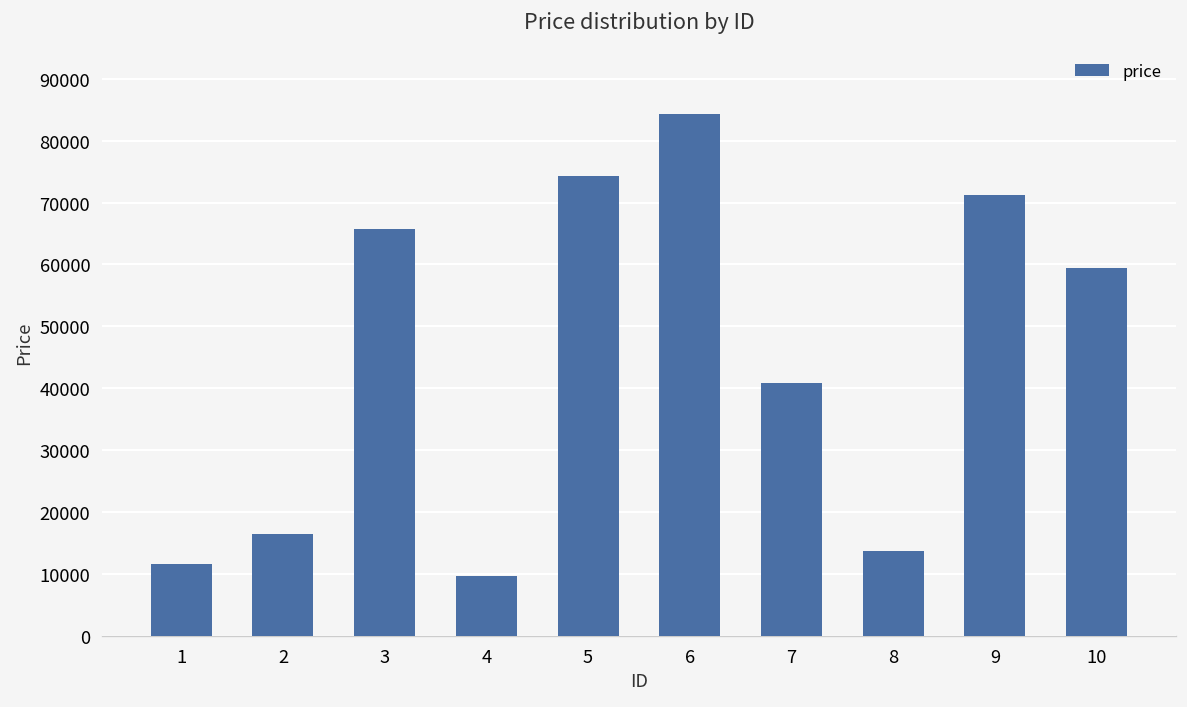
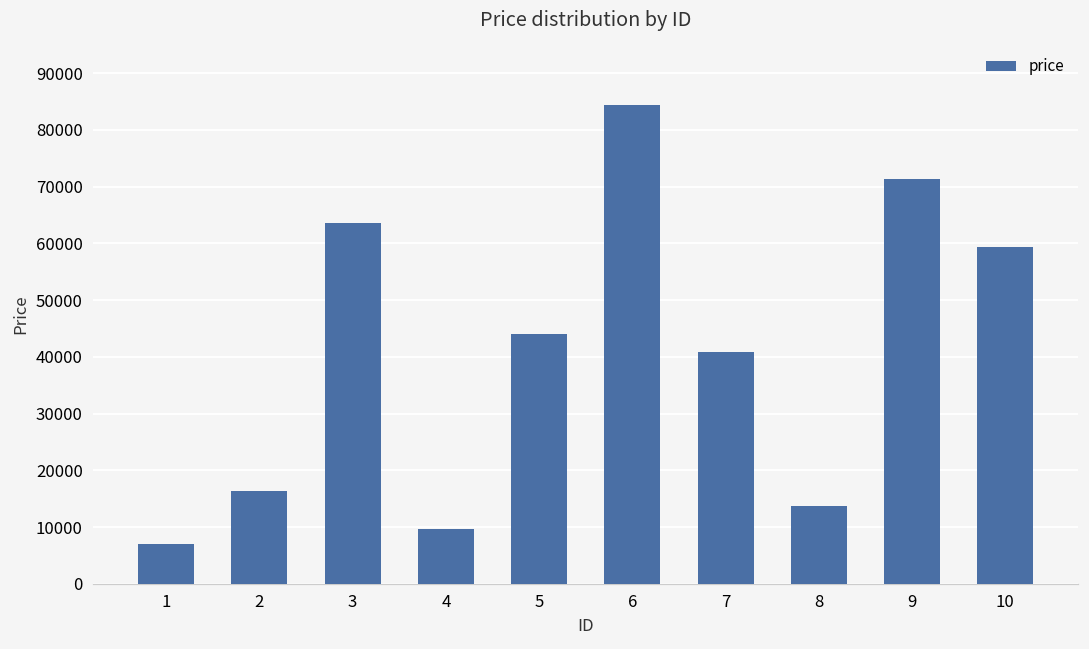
1: 12000 -> 7000
3: 66000 -> 64000
5: 74000 -> 44000
